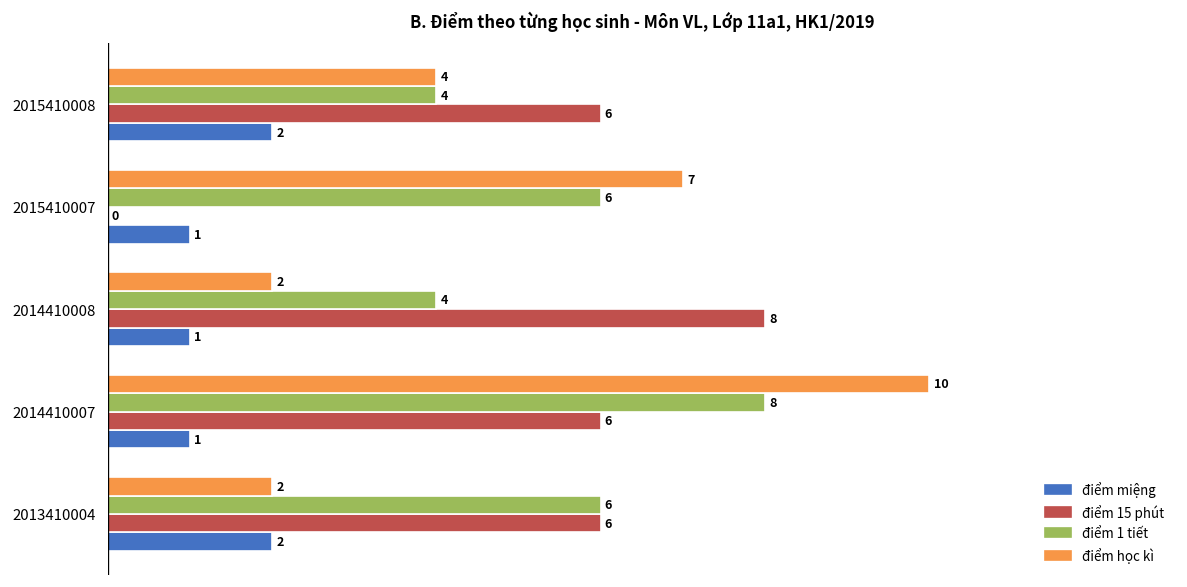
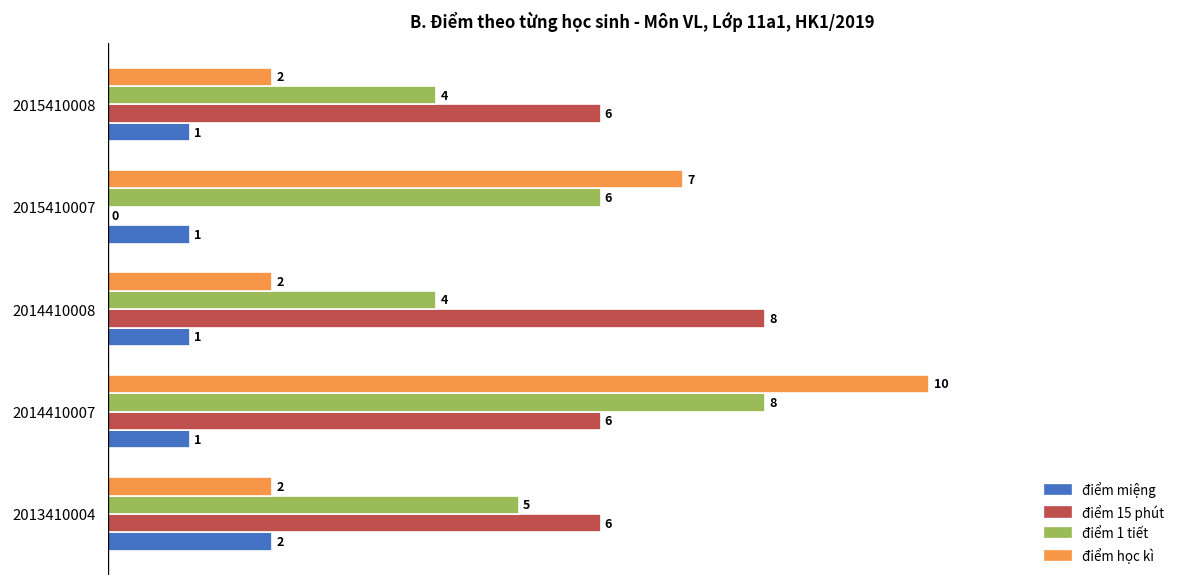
điểm học kì, 2015410008: 4 -> 2
điểm miệng, 2015410008: 2 -> 1
điểm 1 tiết, 2013410004: 6 -> 5
